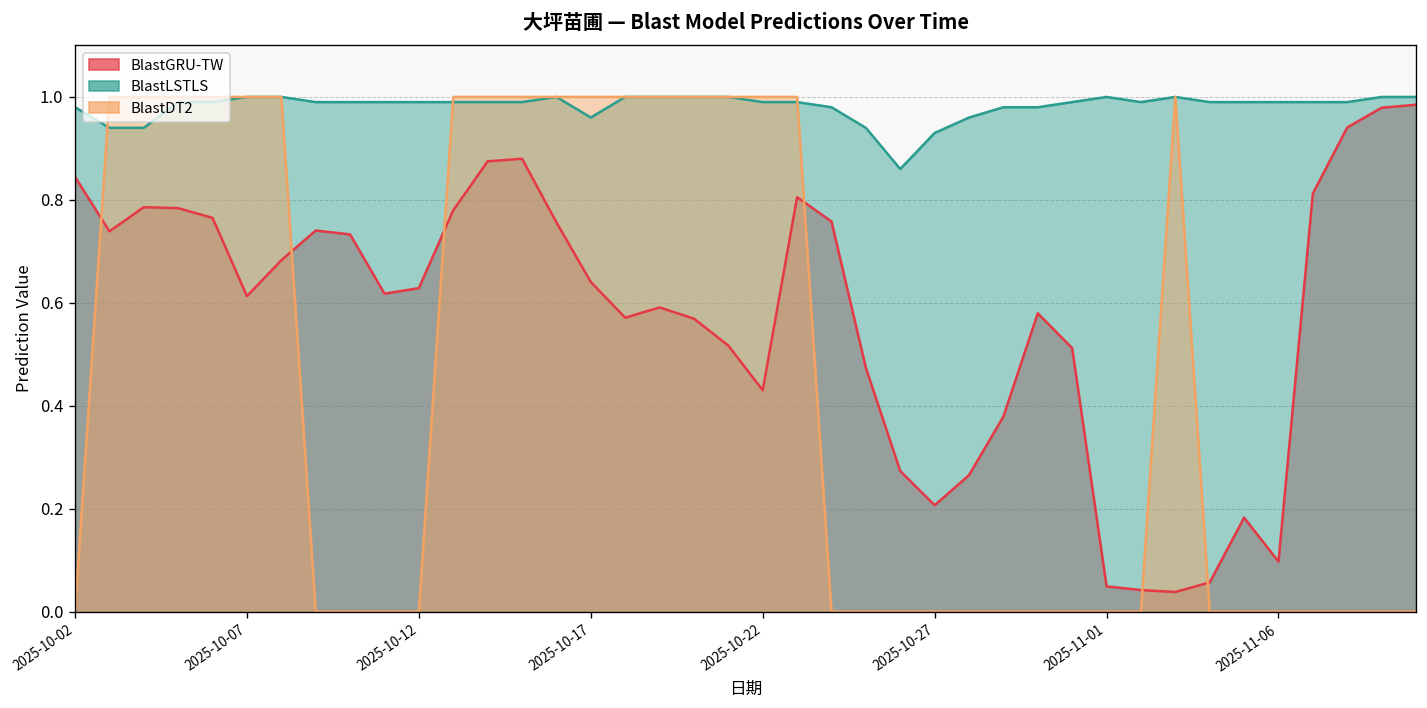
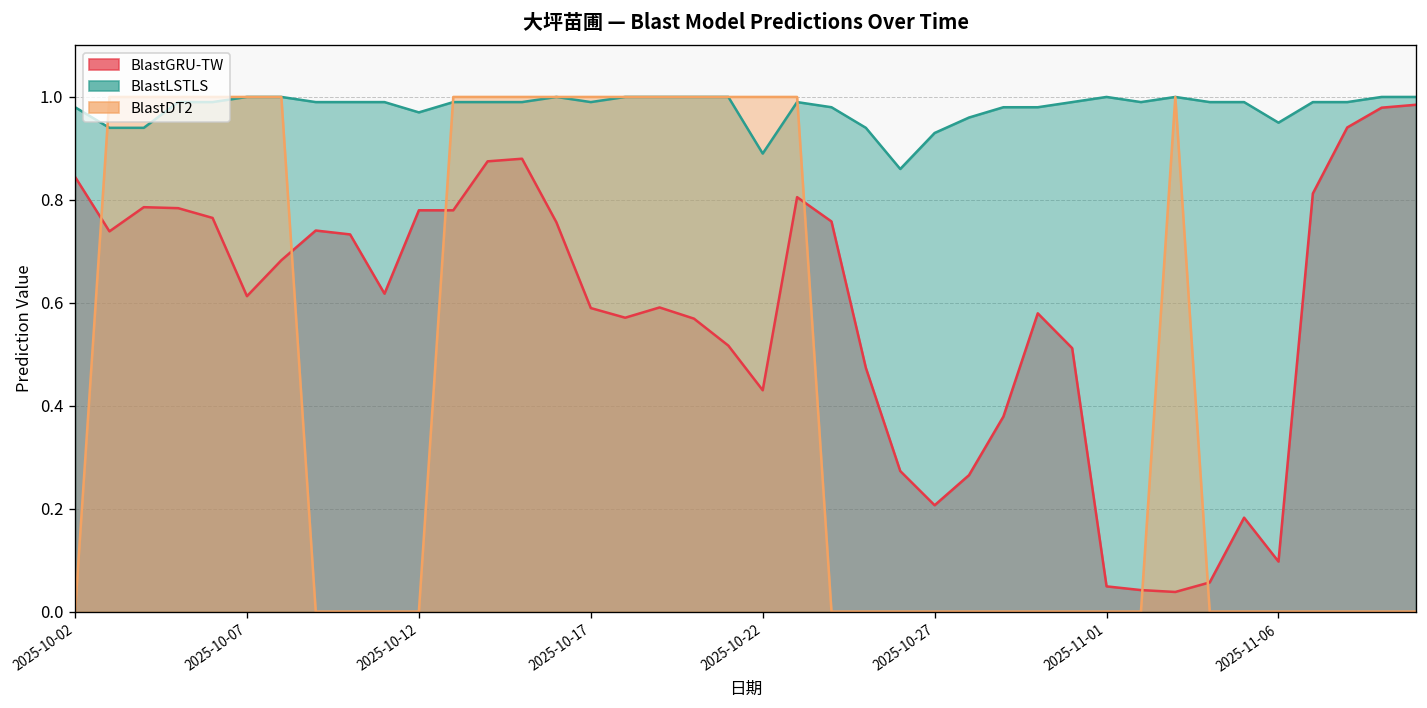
BlastGRU-TW, 2025-10-12: 0.63 -> 0.78
BlastLSTLS, 2025-10-12: 0.99 -> 0.97
BlastGRU-TW, 2025-10-17: 0.64 -> 0.59
BlastLSTLS, 2025-10-17: 0.96 -> 0.99
BlastLSTLS, 2025-10-22: 0.99 -> 0.89
BlastLSTLS, 2025-11-06: 0.99 -> 0.95
